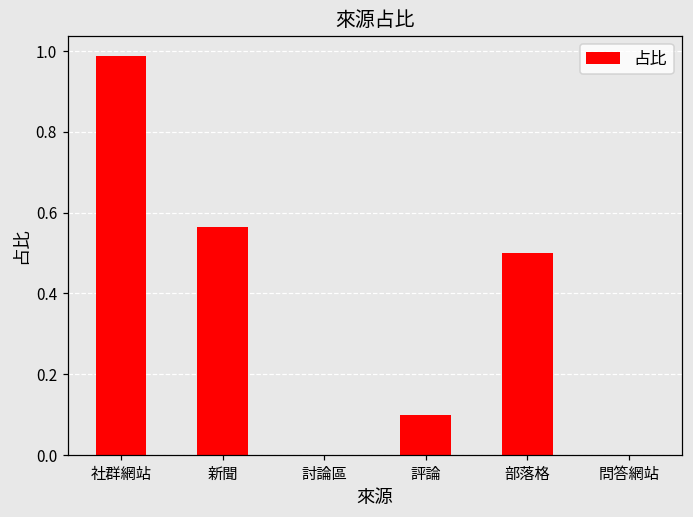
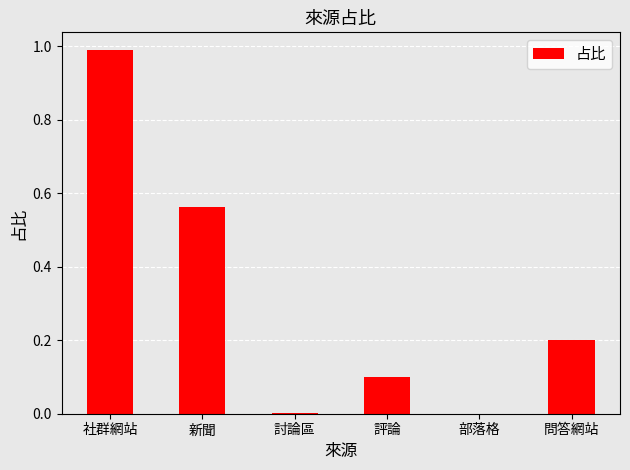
部落格: 0.5 -> 0.0
問答網站: 0.0 -> 0.2
